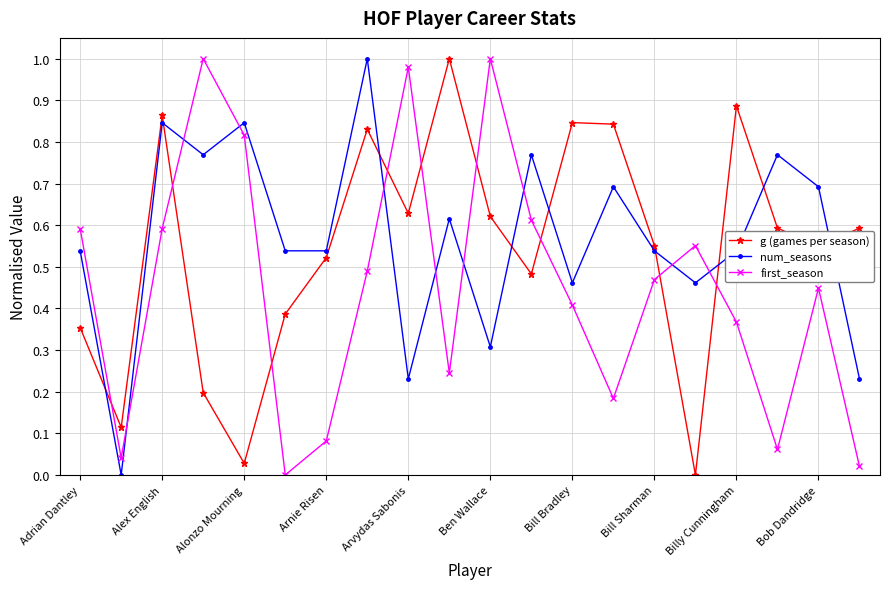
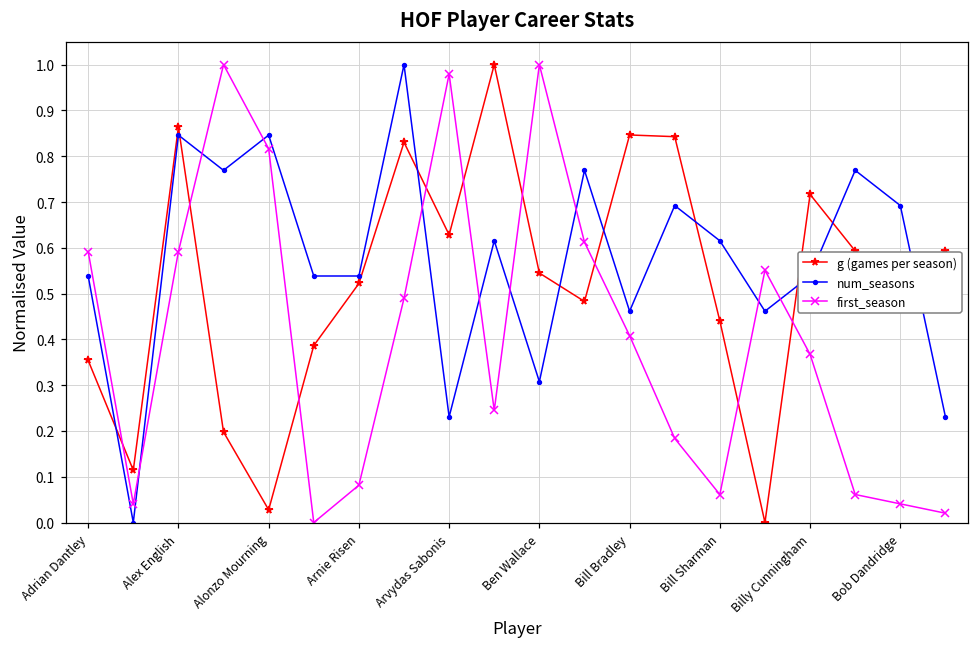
g (games per season), Ben Wallace: 0.62 -> 0.54
g (games per season), Bill Sharman: 0.55 -> 0.44
num_seasons, Bill Sharman: 0.54 -> 0.62
first_season, Bill Sharman: 0.47 -> 0.06
g (games per season), Billy Cunningham: 0.89 -> 0.72
first_season, Bob Dandridge: 0.45 -> 0.04
